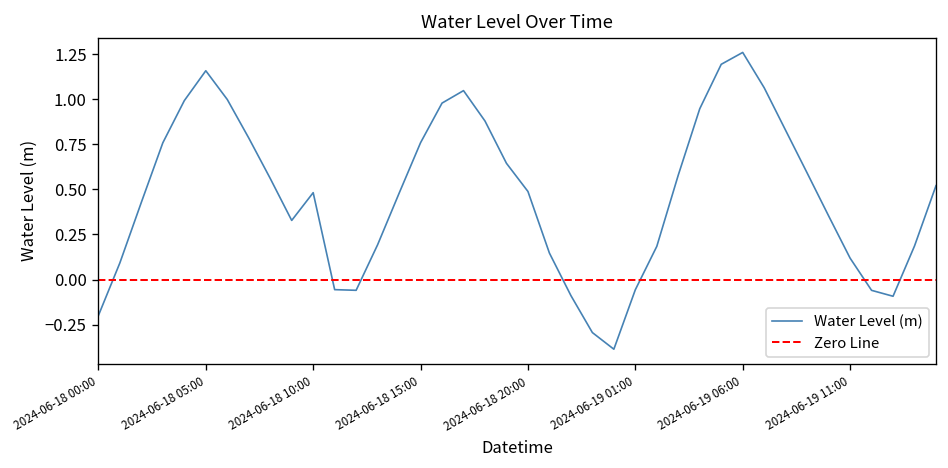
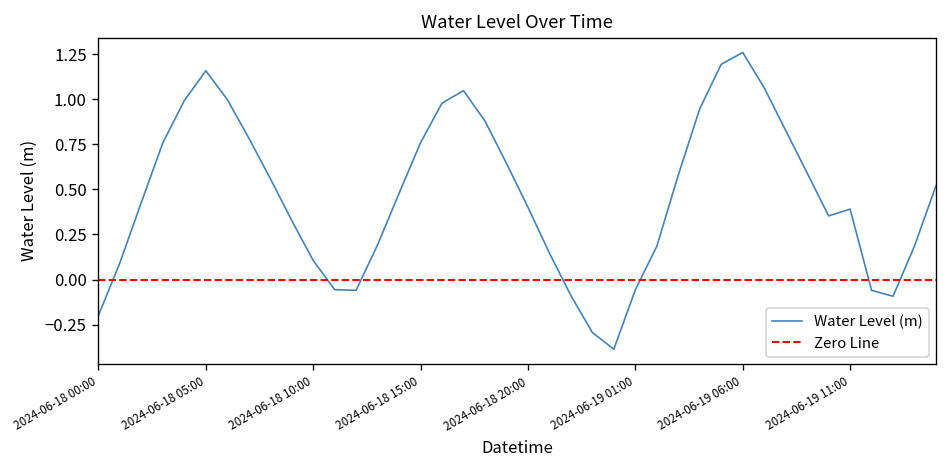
2024-06-18 10:00: 0.48 -> 0.11
2024-06-18 20:00: 0.49 -> 0.40
2024-06-19 11:00: 0.12 -> 0.39
